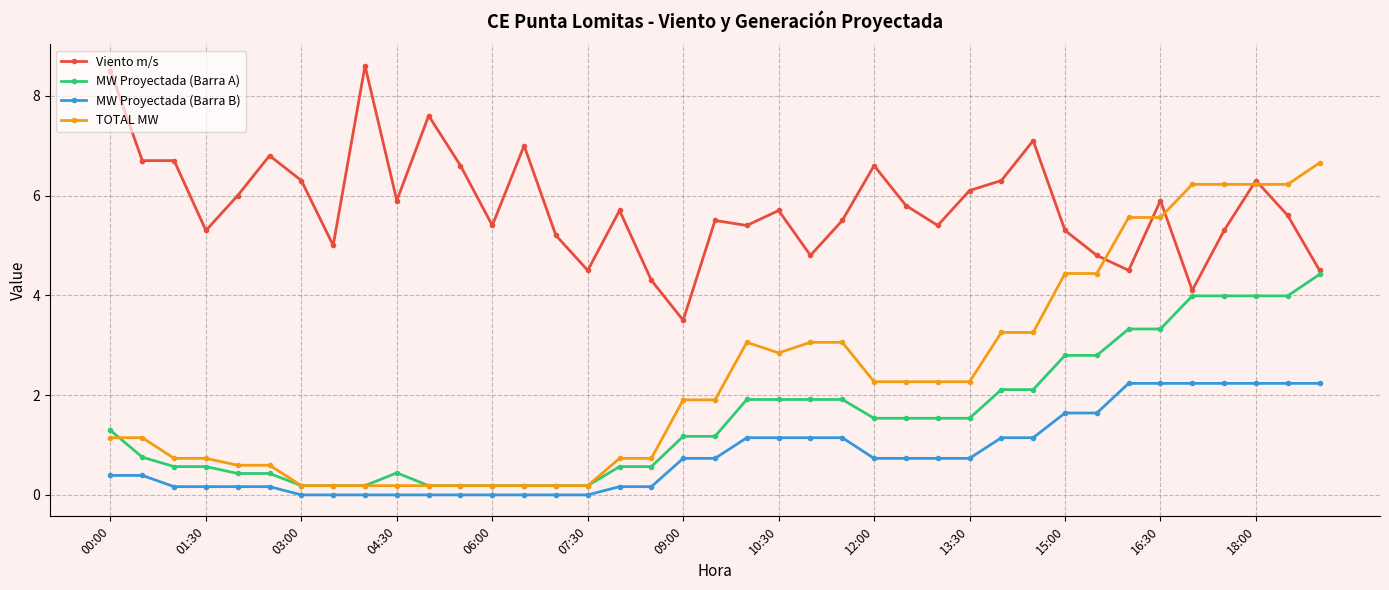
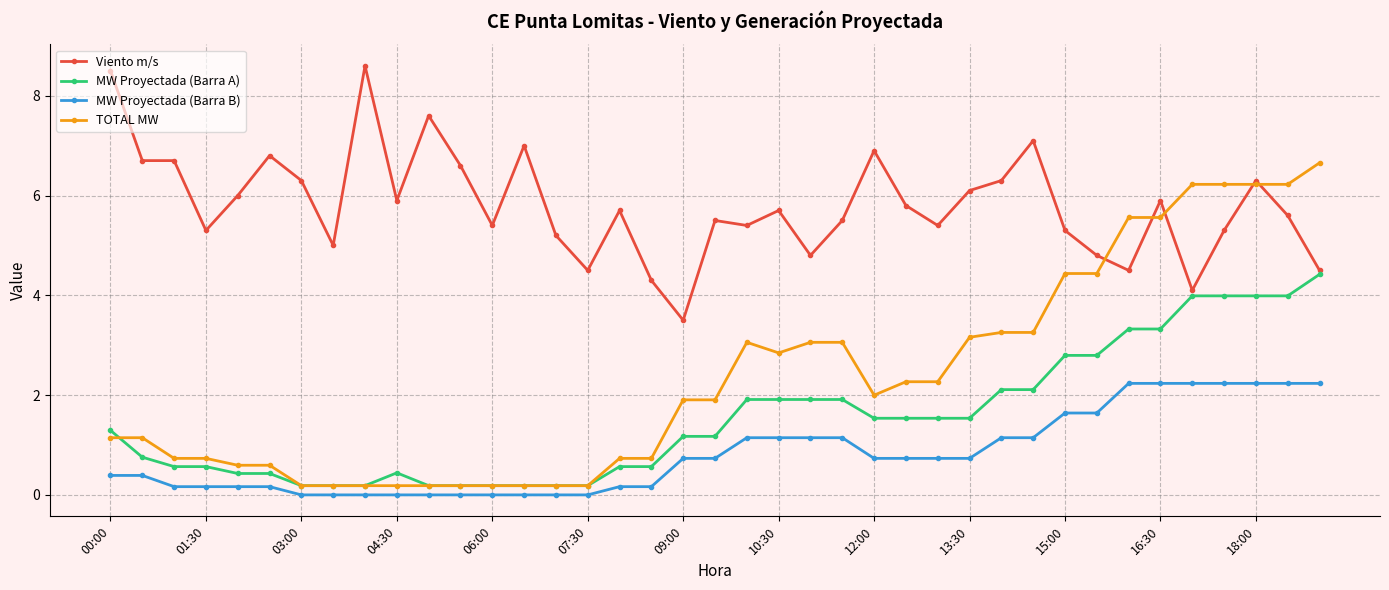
Viento m/s, 12:00: 6.6 -> 6.9
TOTAL MW, 12:00: 2.3 -> 2.0
TOTAL MW, 13:30: 2.3 -> 3.2
